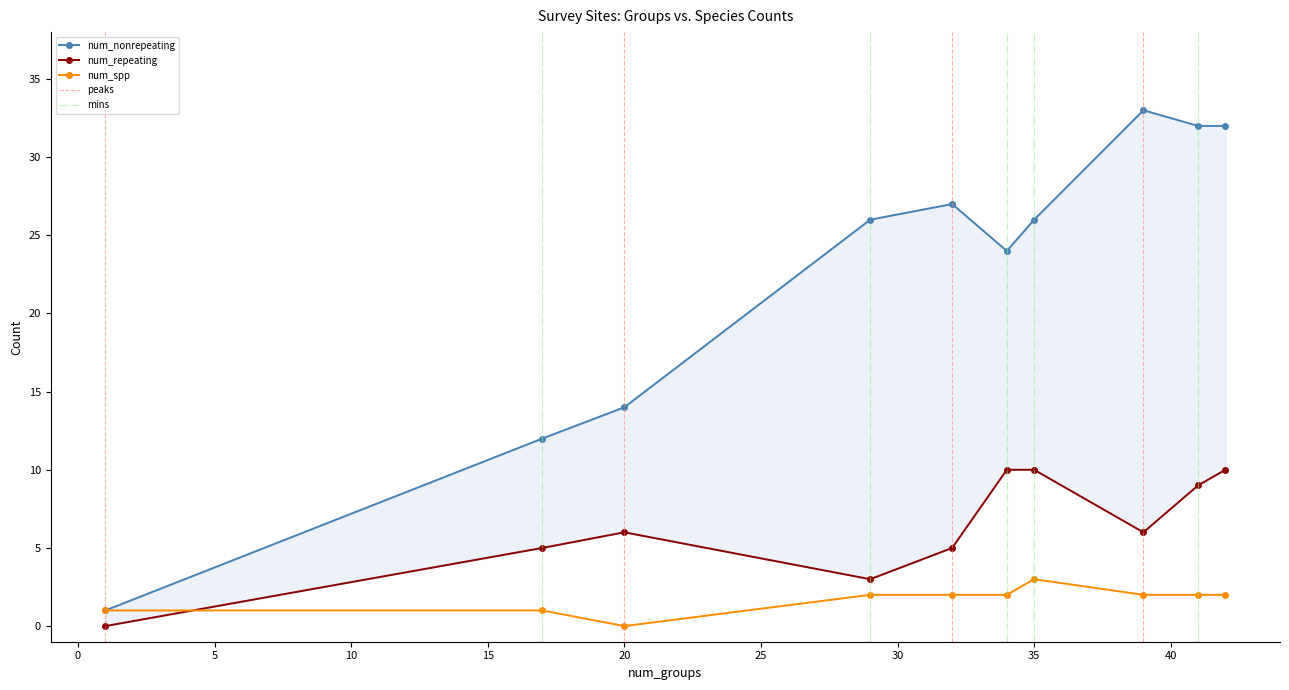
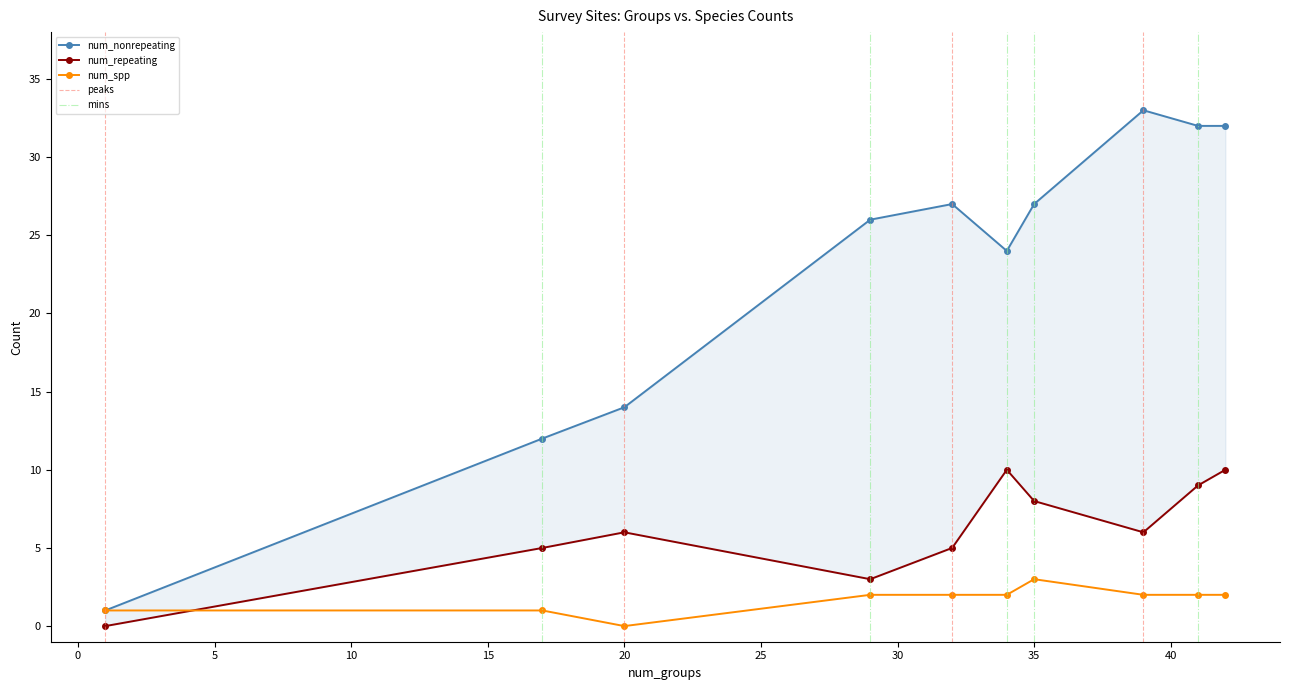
num_nonrepeating, 35: 26 -> 27
num_repeating, 35: 10 -> 8
